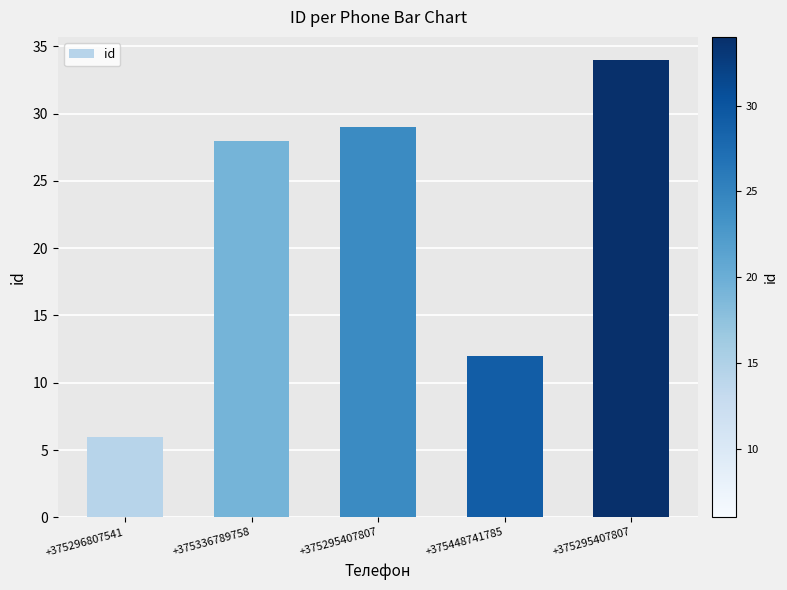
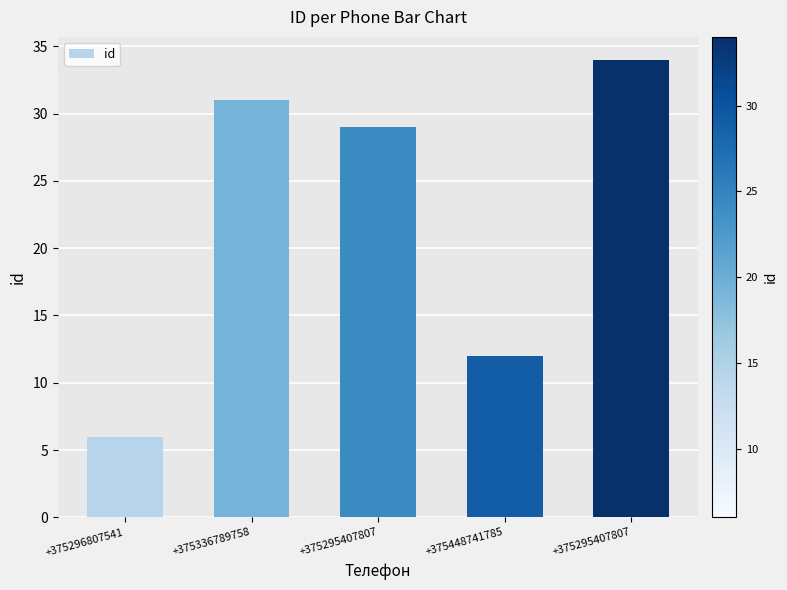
+375336789758: 28 -> 31
